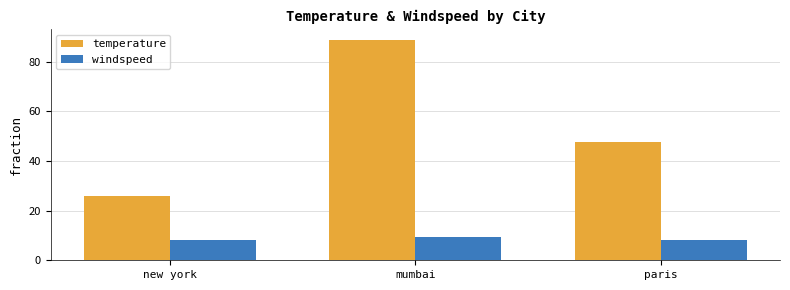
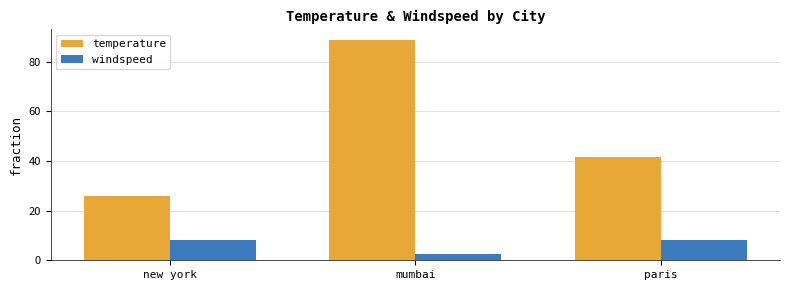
windspeed, mumbai: 9 -> 3
temperature, paris: 48 -> 42
